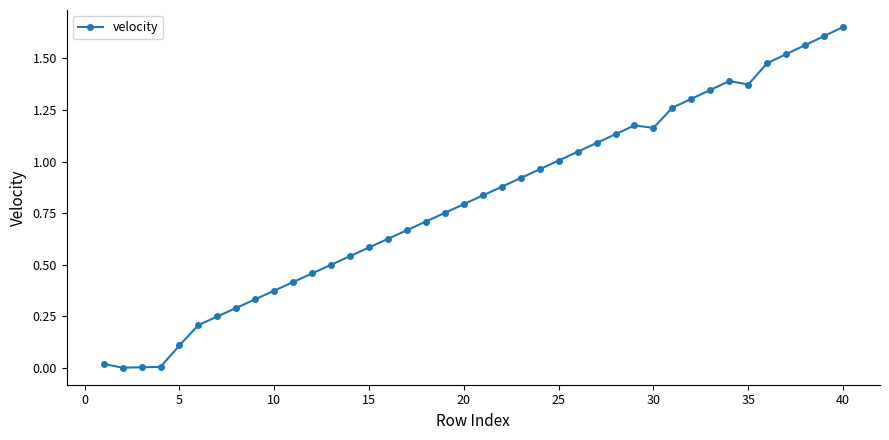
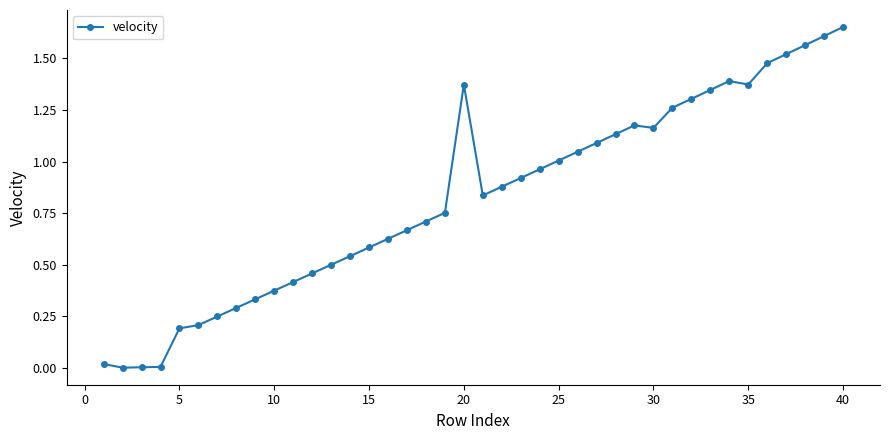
5: 0.11 -> 0.19
20: 0.79 -> 1.37
